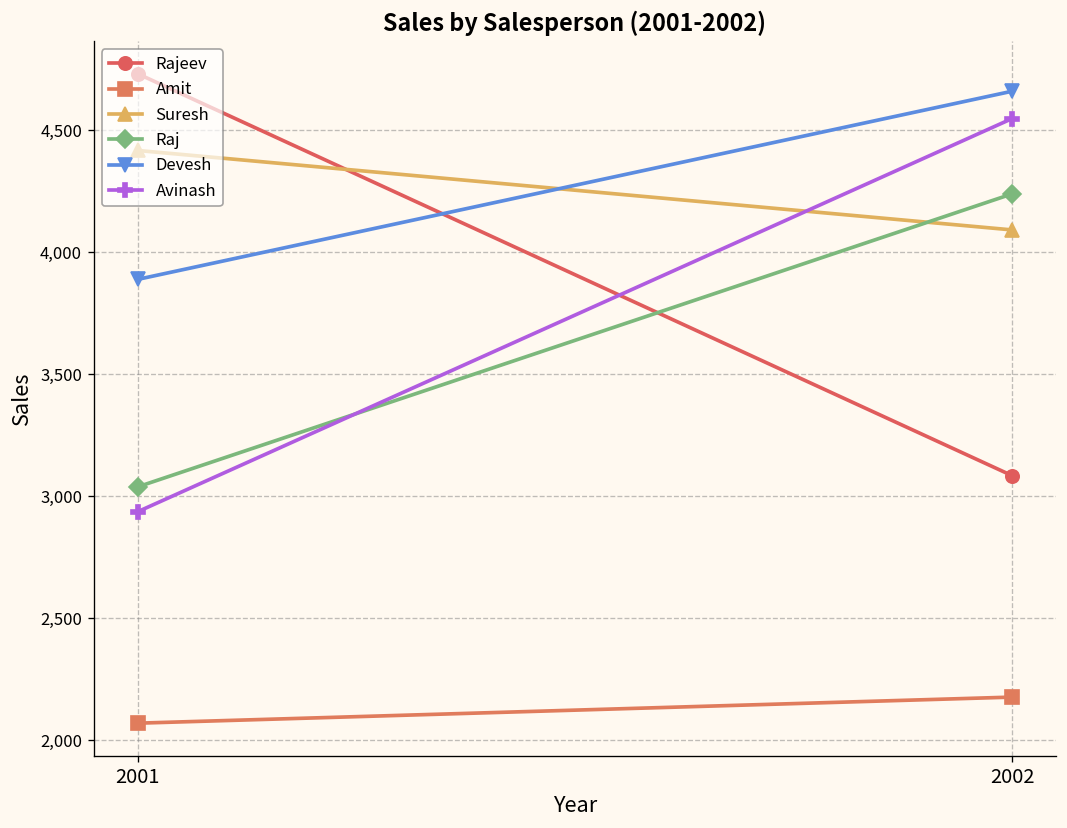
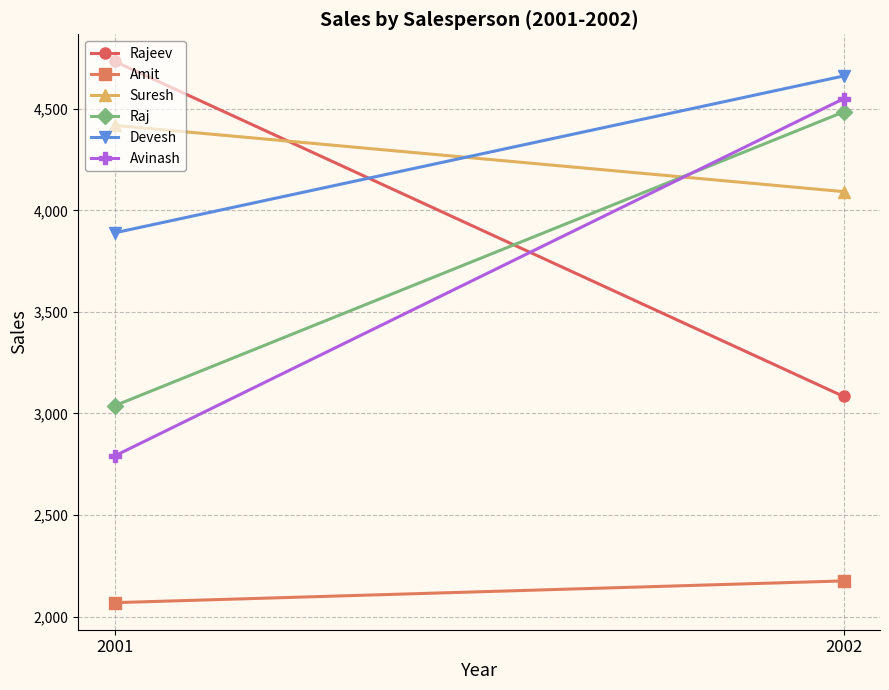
Avinash, 2001: 2,940 -> 2,790
Raj, 2002: 4,240 -> 4,480
